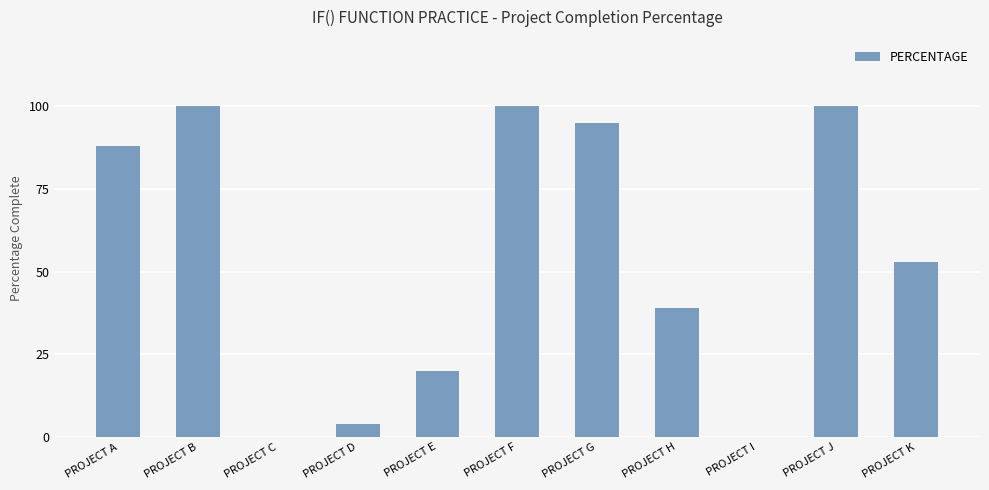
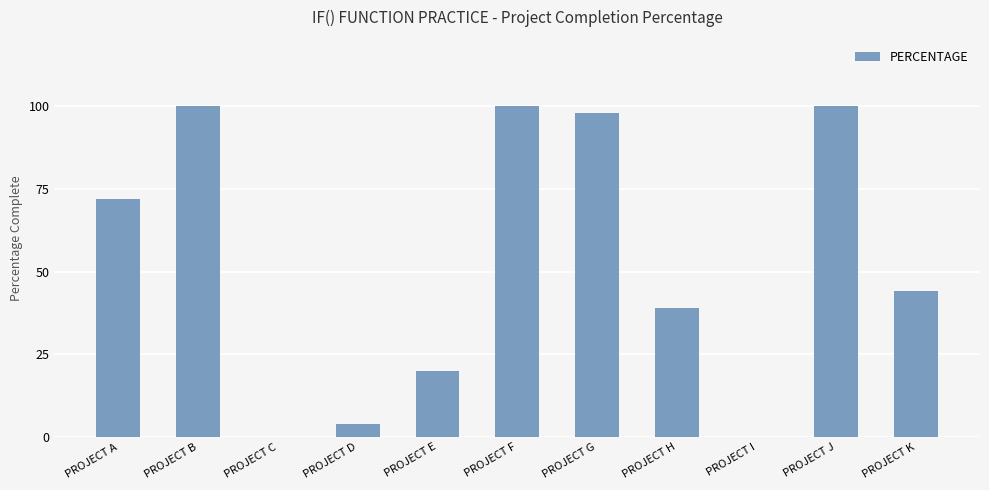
PROJECT A: 88 -> 72
PROJECT G: 95 -> 98
PROJECT K: 53 -> 44
